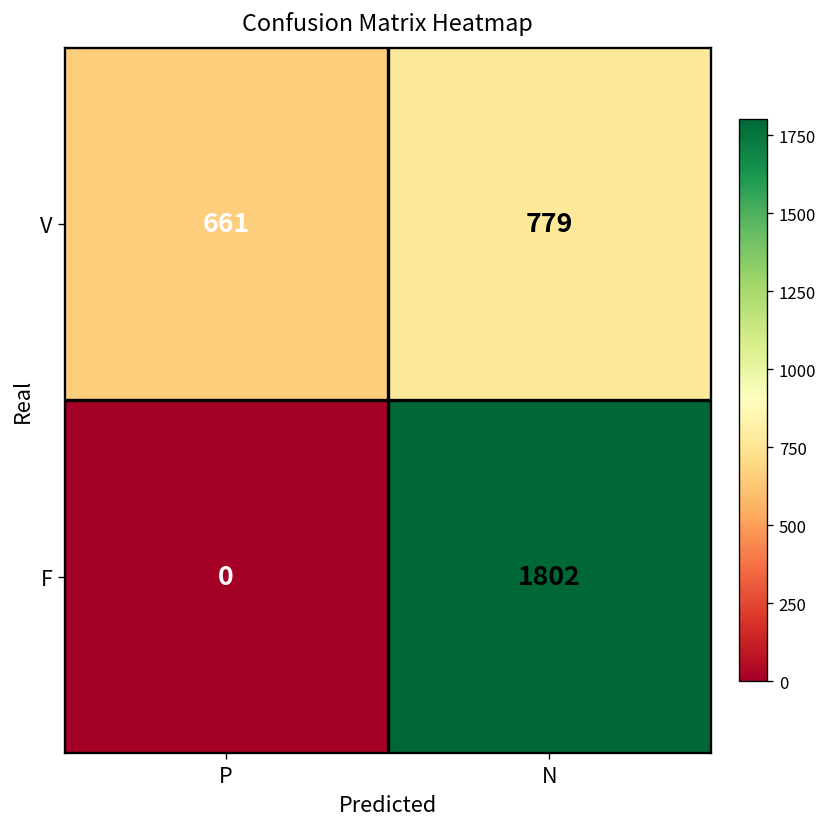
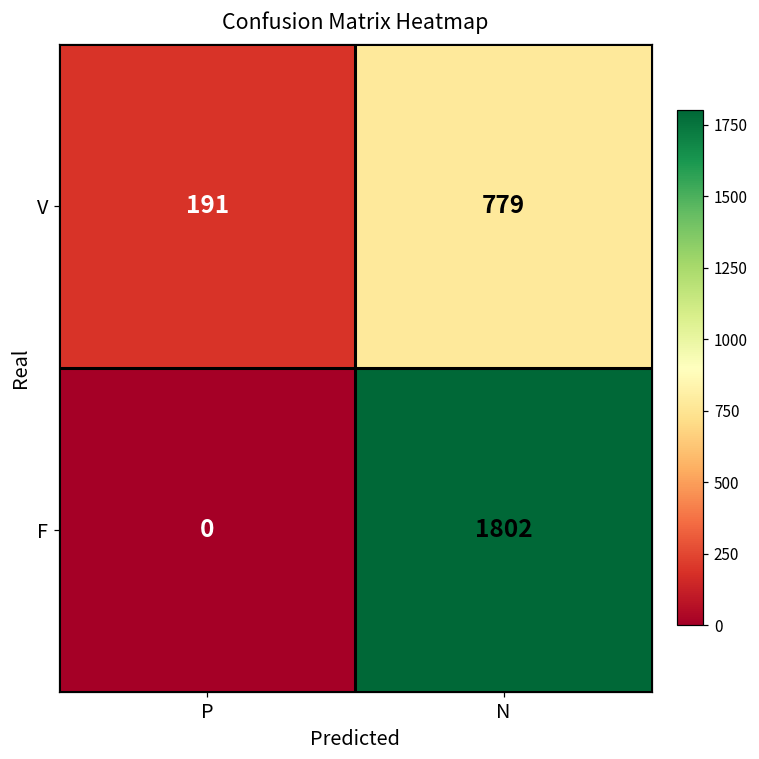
V, P: 661 -> 191
